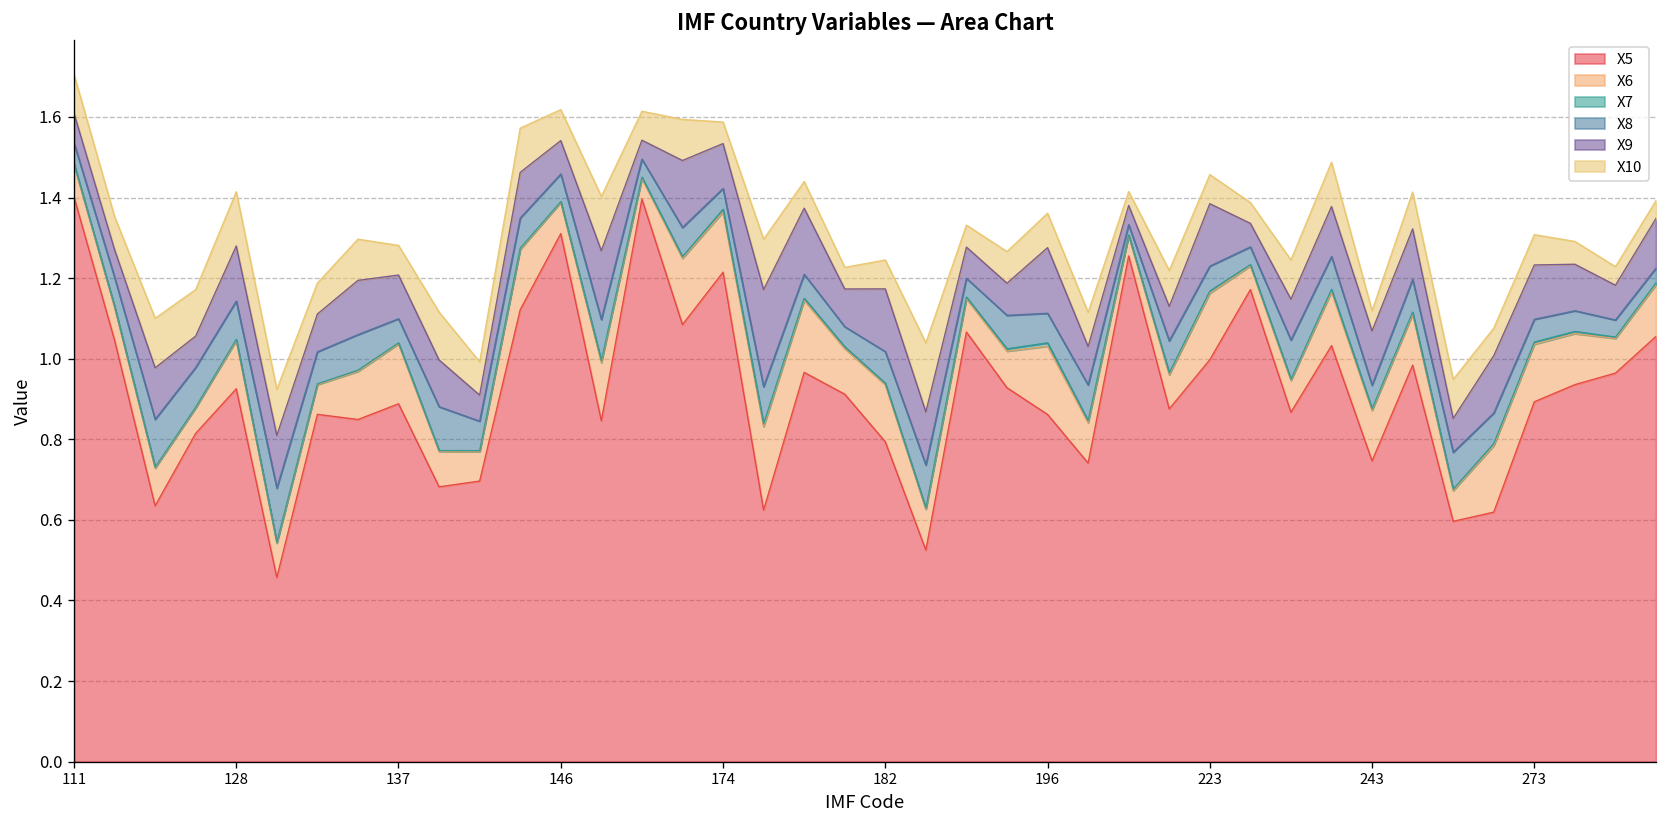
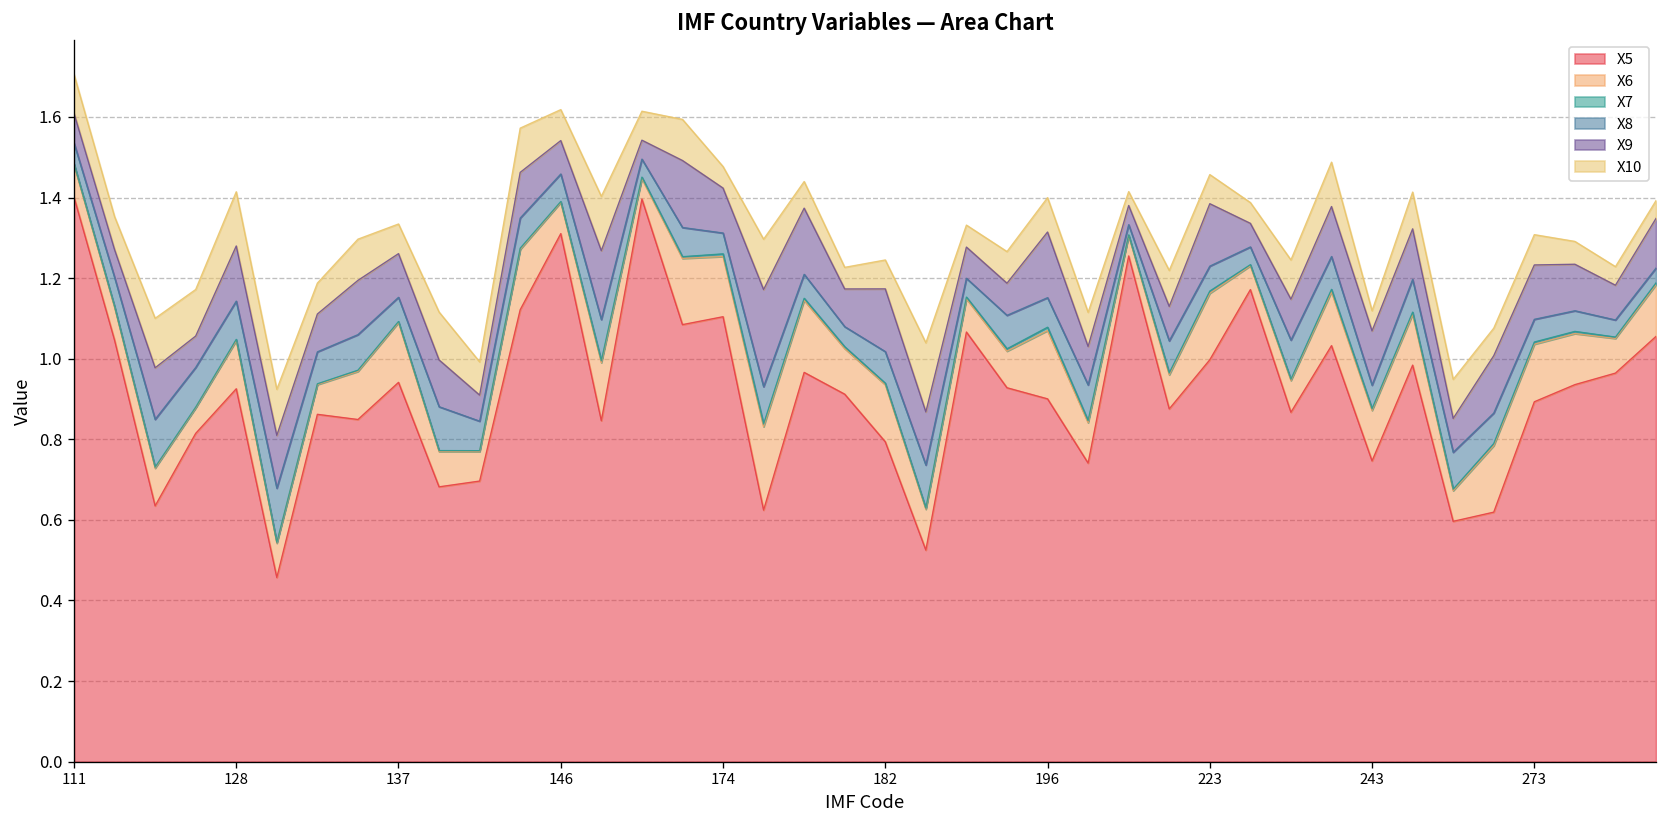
X5, 137: 0.89 -> 0.94
X5, 174: 1.21 -> 1.10
X5, 196: 0.86 -> 0.90
